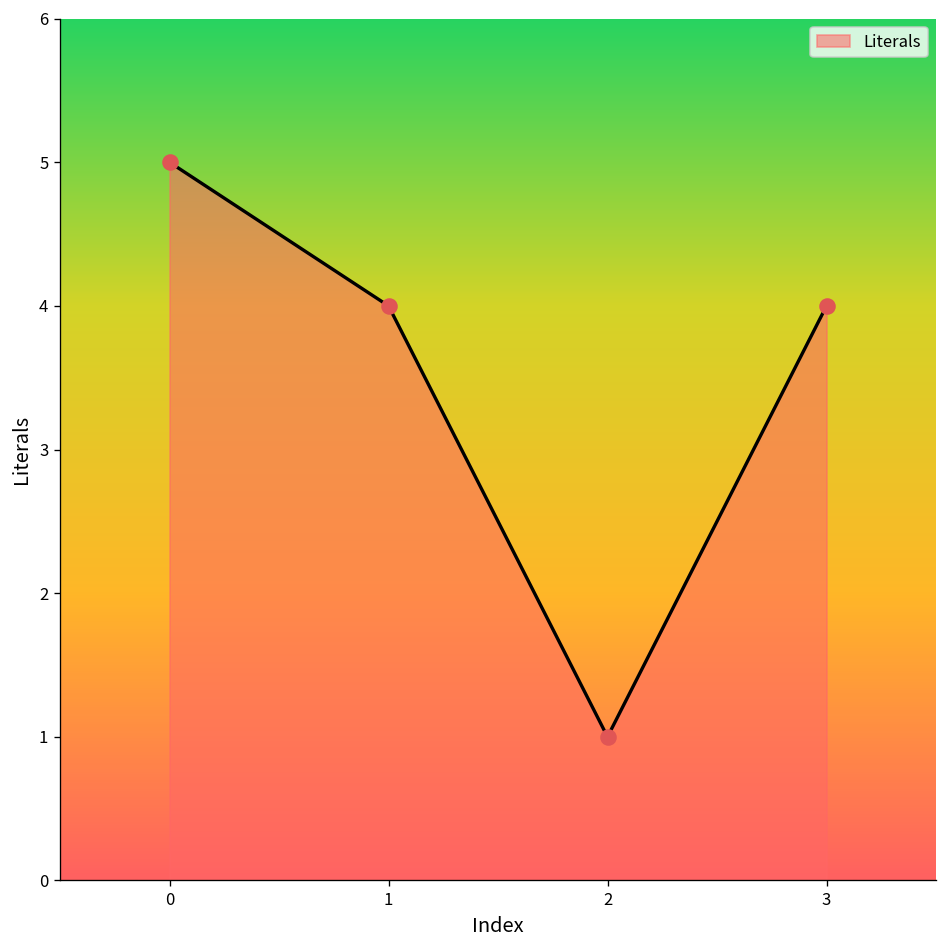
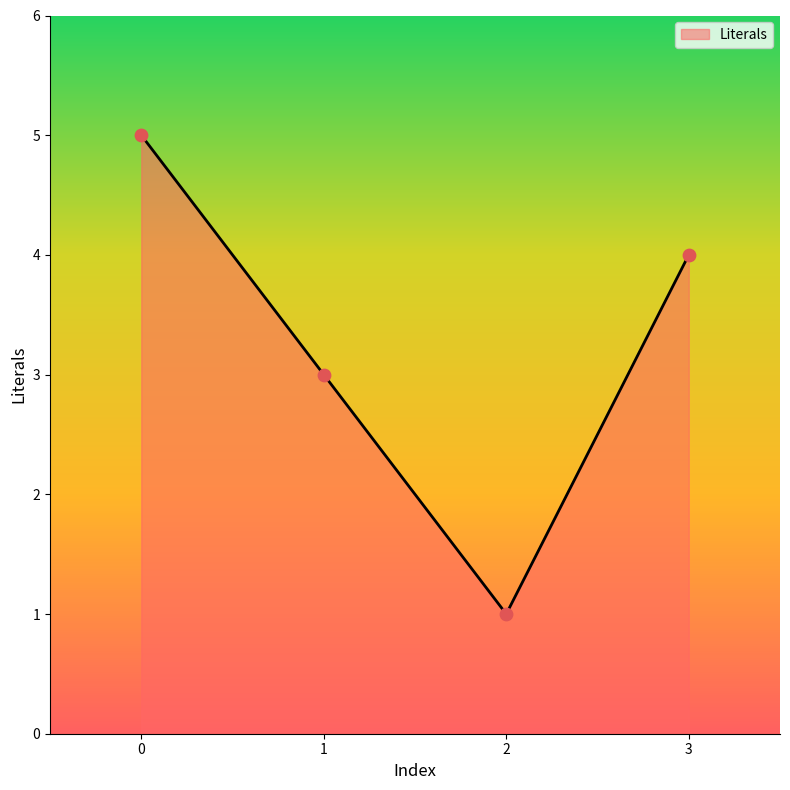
1: 4 -> 3
